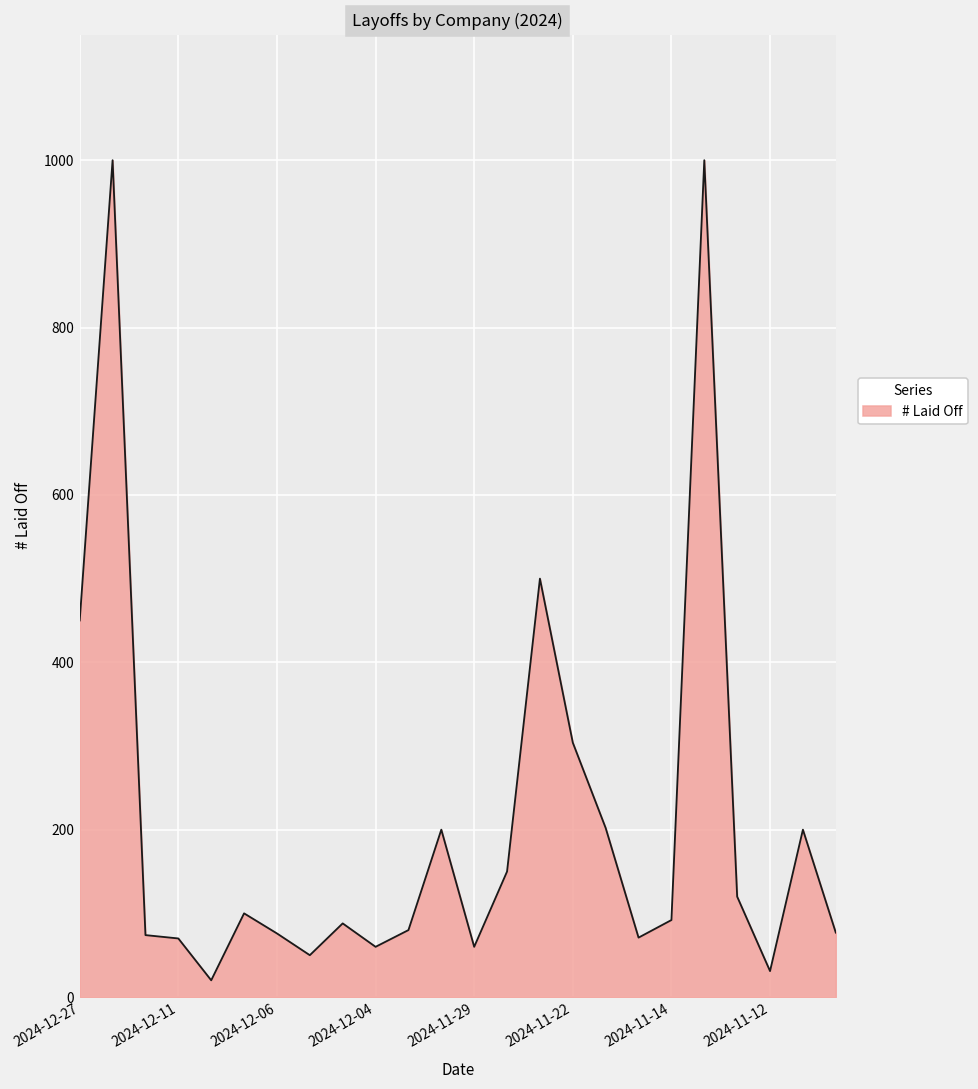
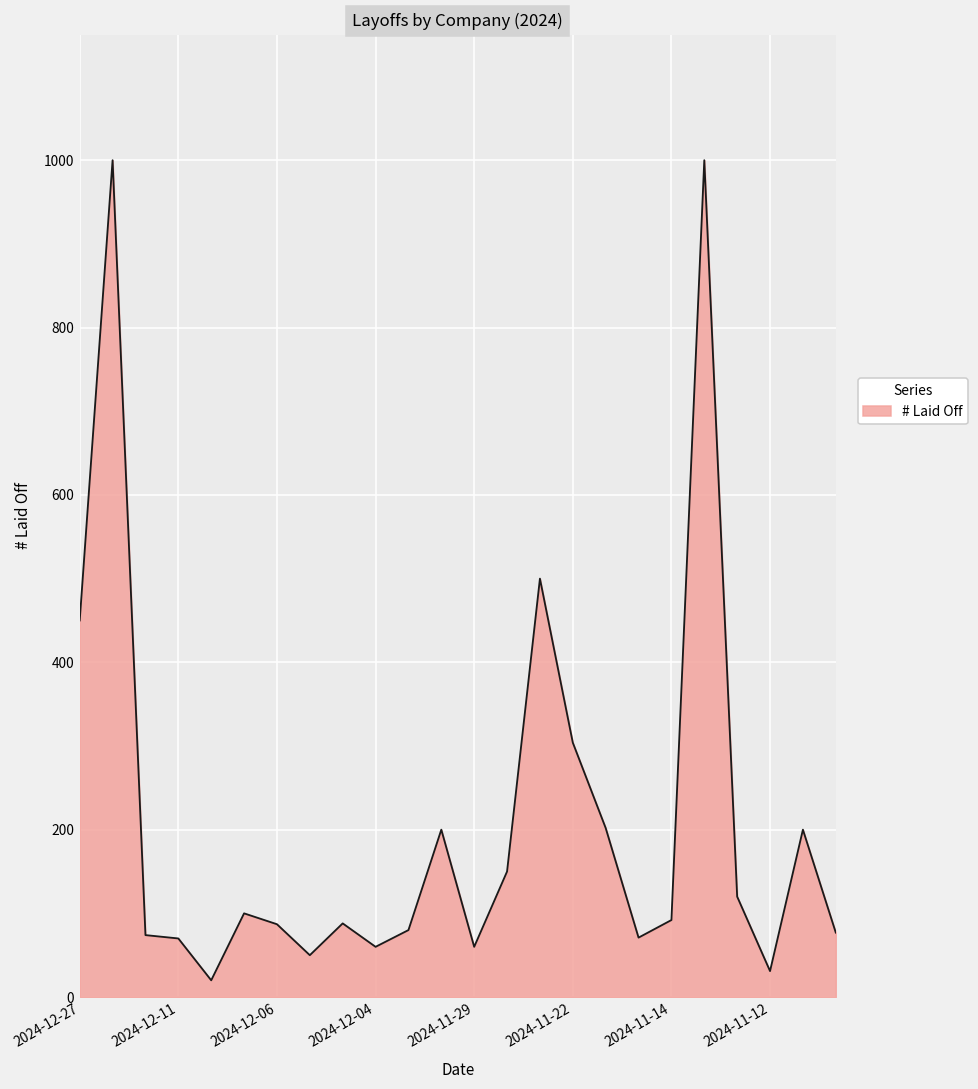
2024-12-06: 80 -> 90
